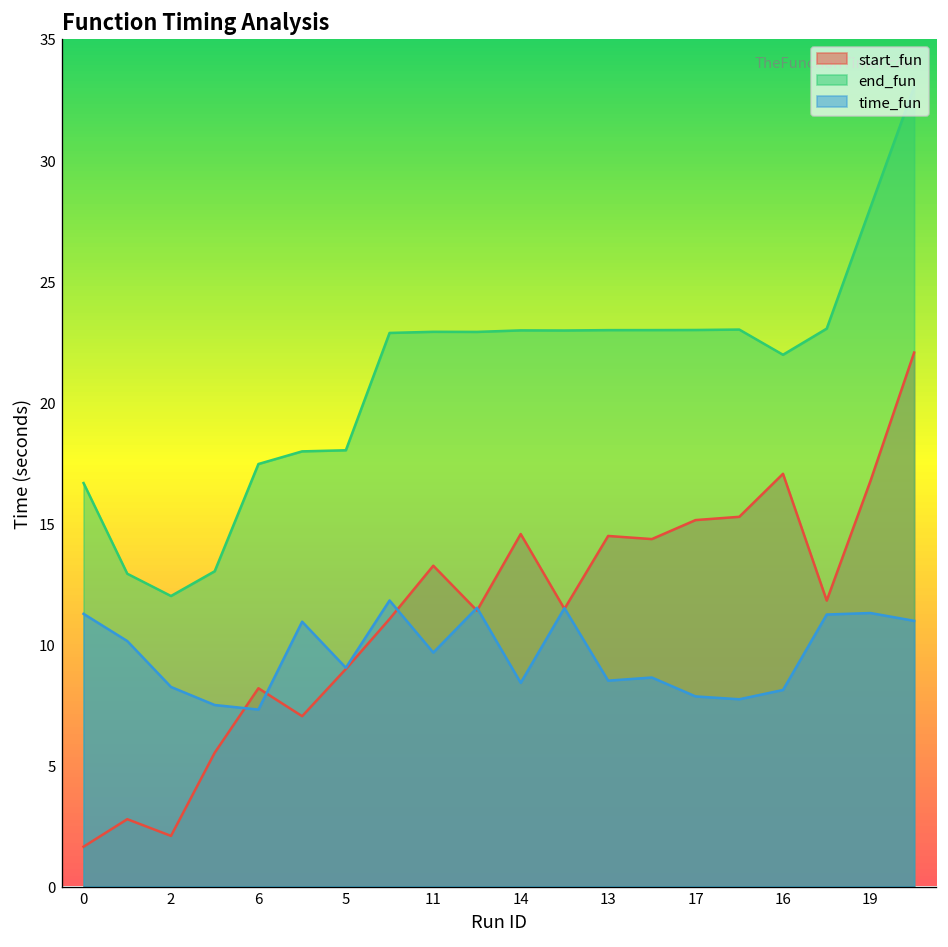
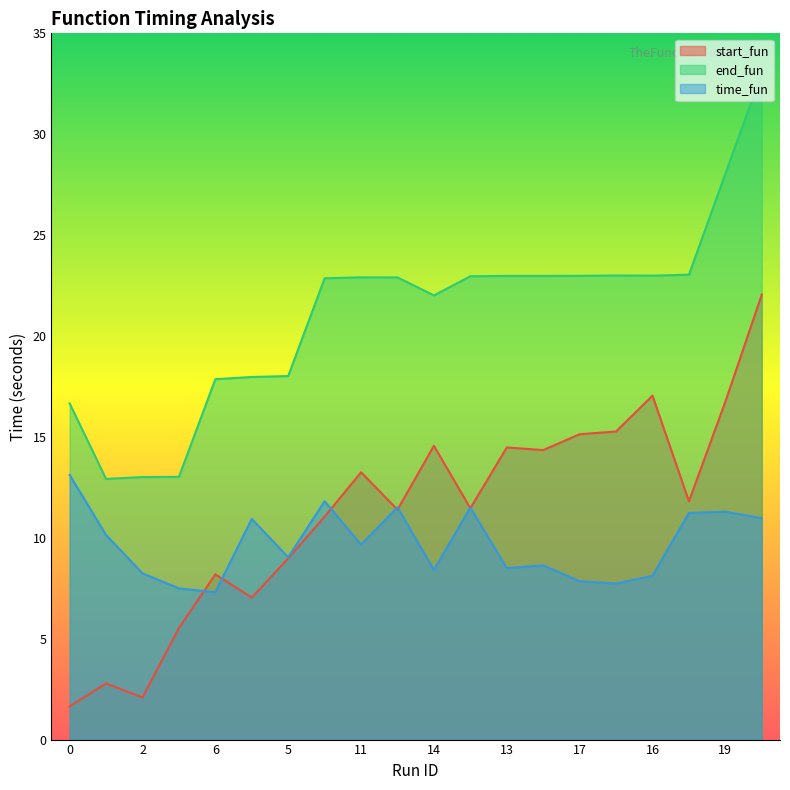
time_fun, 0: 11.3 -> 13.1
end_fun, 2: 12.0 -> 13.0
end_fun, 6: 17.4 -> 17.9
end_fun, 14: 23.0 -> 22.0
end_fun, 16: 22.0 -> 23.0
